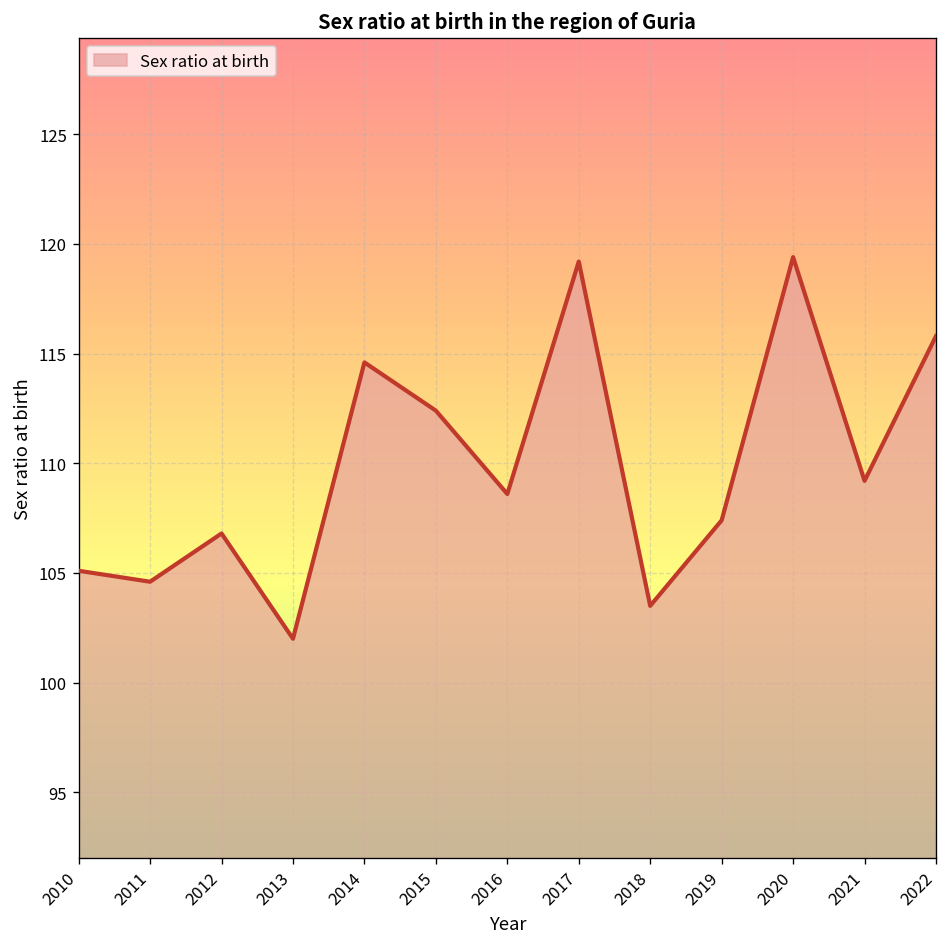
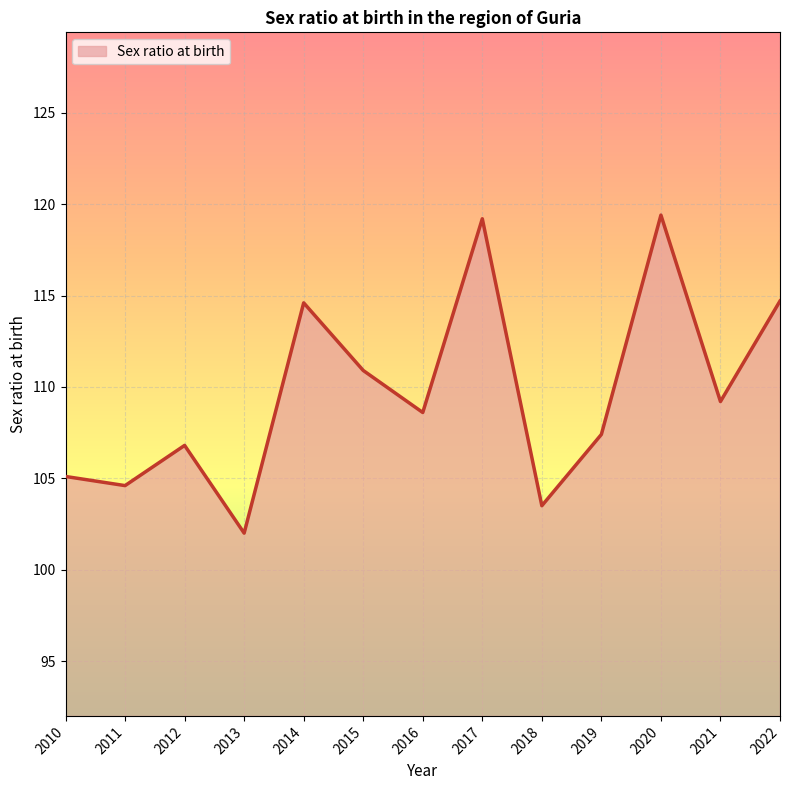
2015: 112.4 -> 110.9
2022: 115.8 -> 114.7
